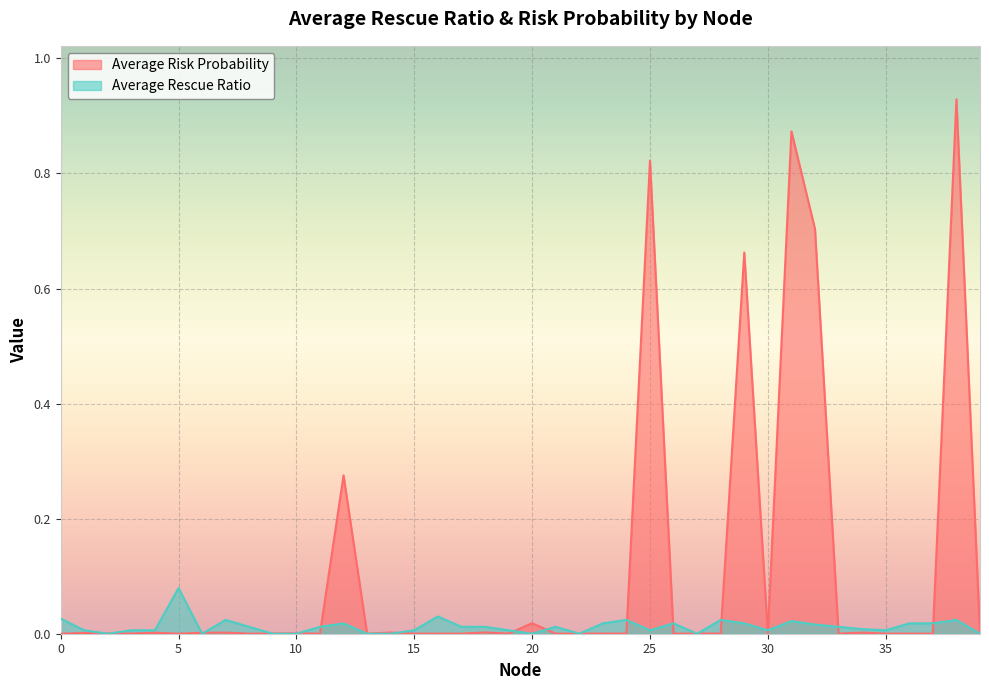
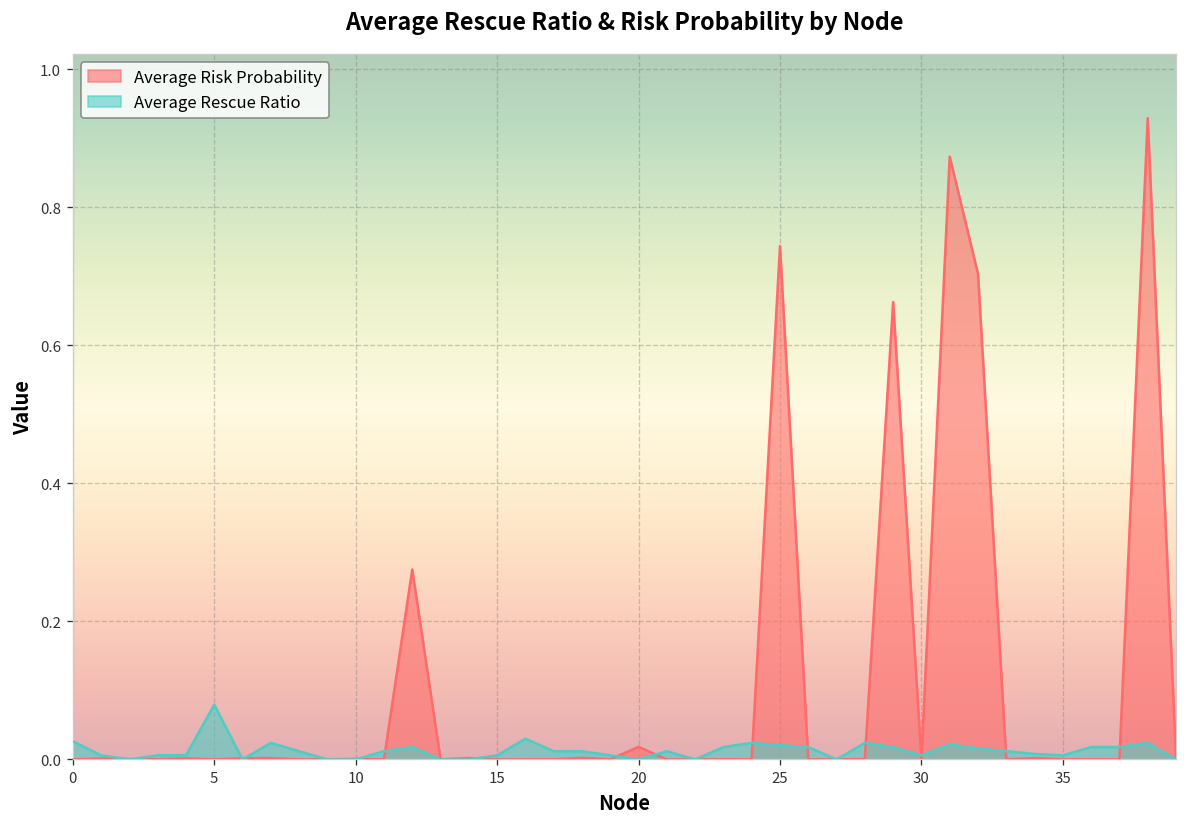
Average Risk Probability, 25: 0.82 -> 0.74
Average Rescue Ratio, 25: 0.01 -> 0.02
